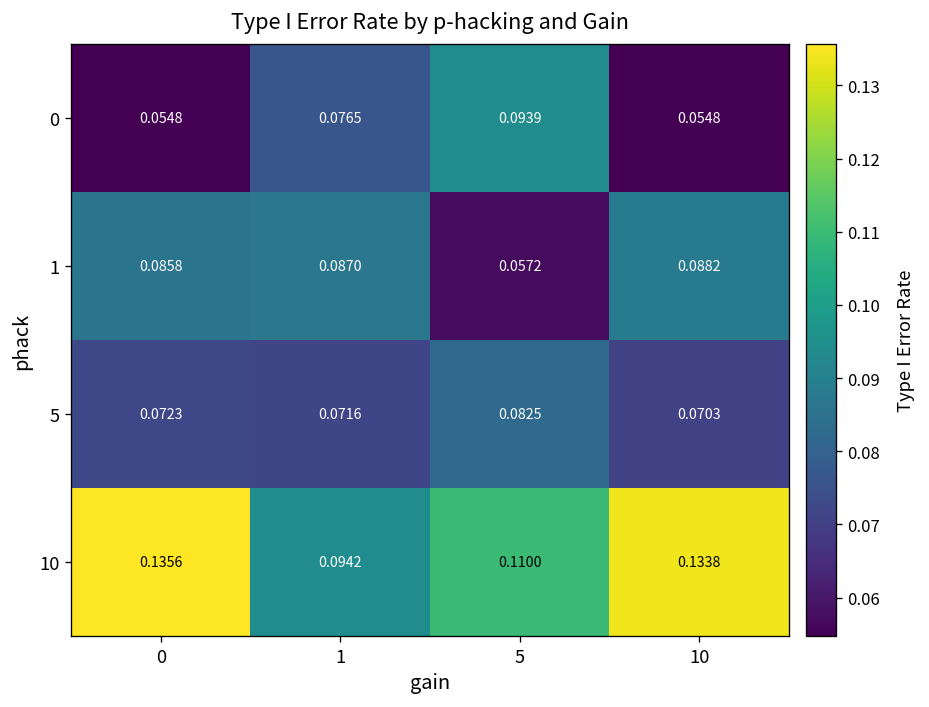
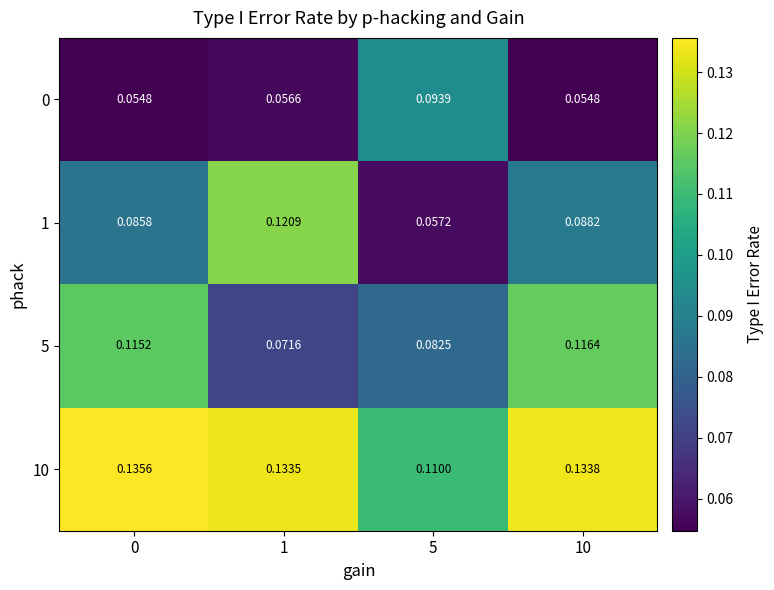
0, 1: 0.0765 -> 0.0566
1, 1: 0.0870 -> 0.1209
5, 0: 0.0723 -> 0.1152
5, 10: 0.0703 -> 0.1164
10, 1: 0.0942 -> 0.1335
